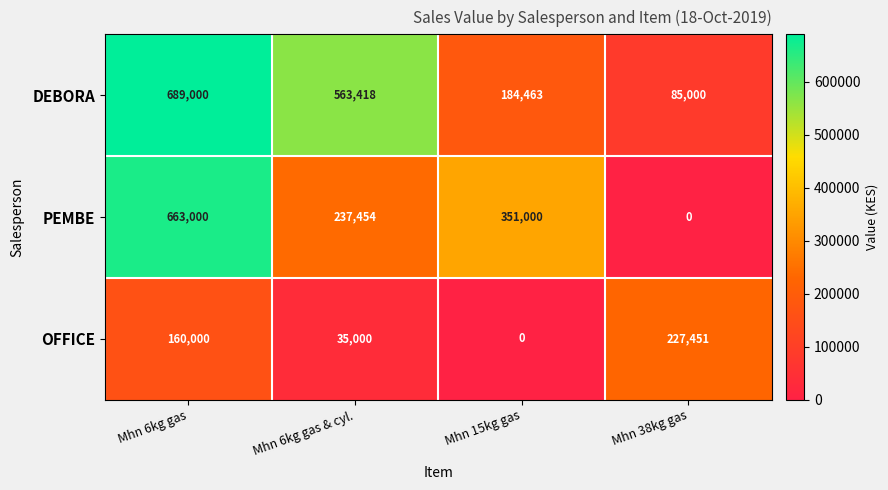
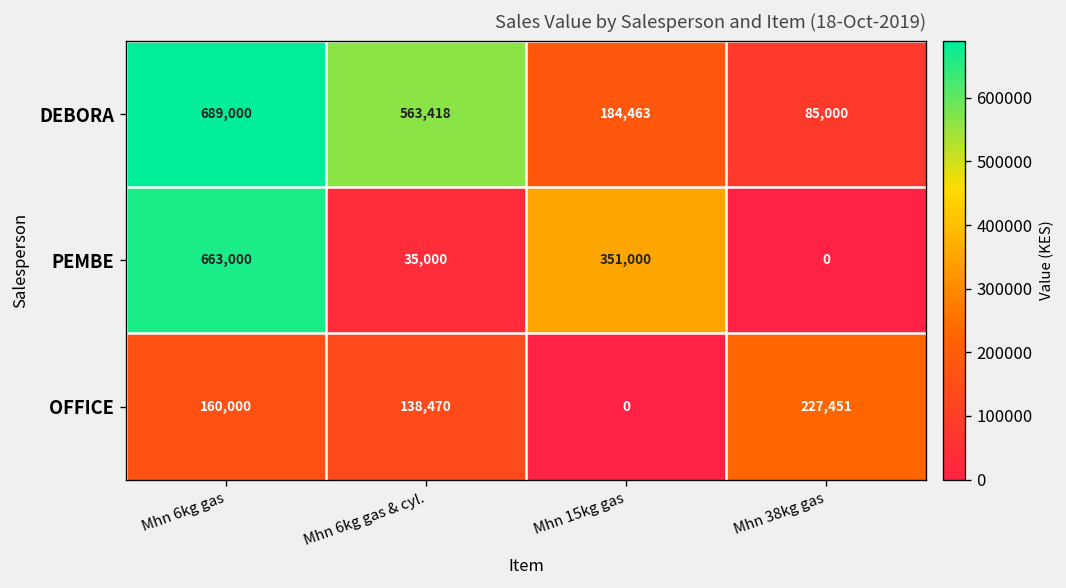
PEMBE, Mhn 6kg gas & cyl.: 237,454 -> 35,000
OFFICE, Mhn 6kg gas & cyl.: 35,000 -> 138,470
